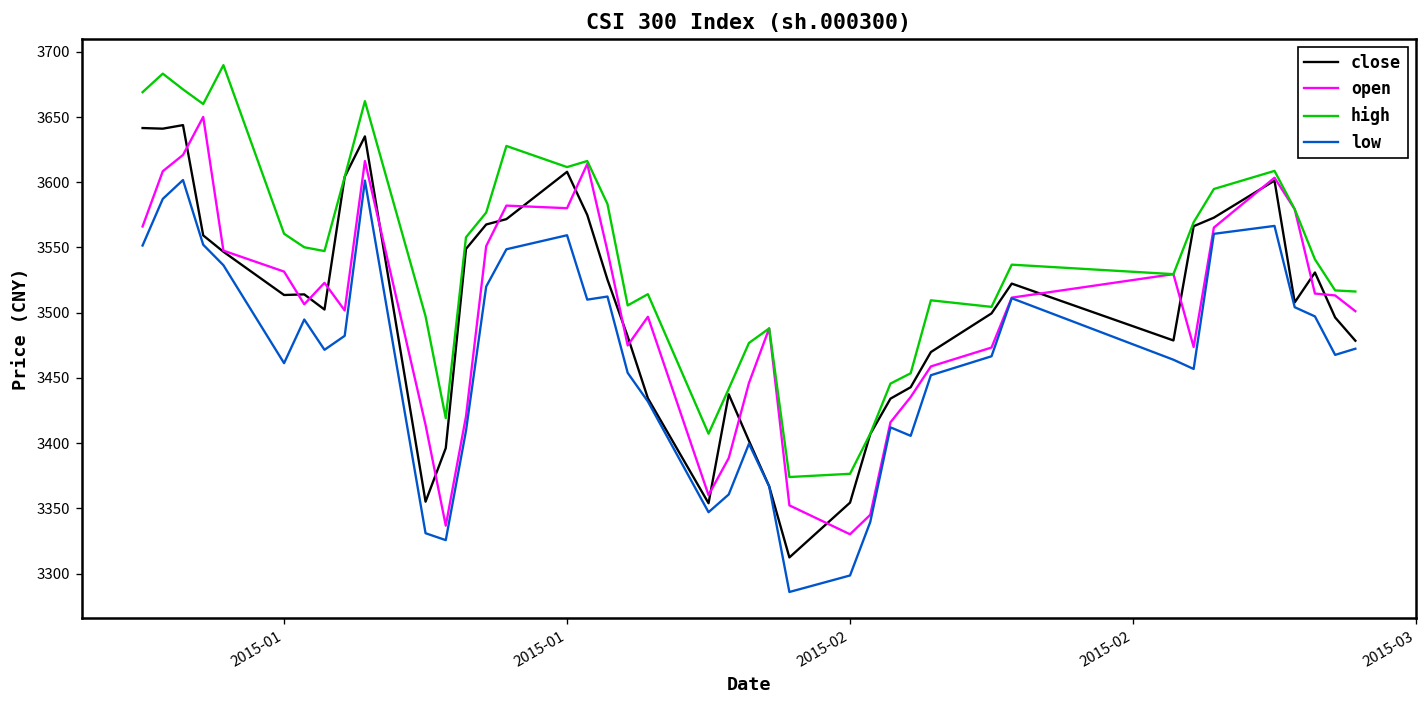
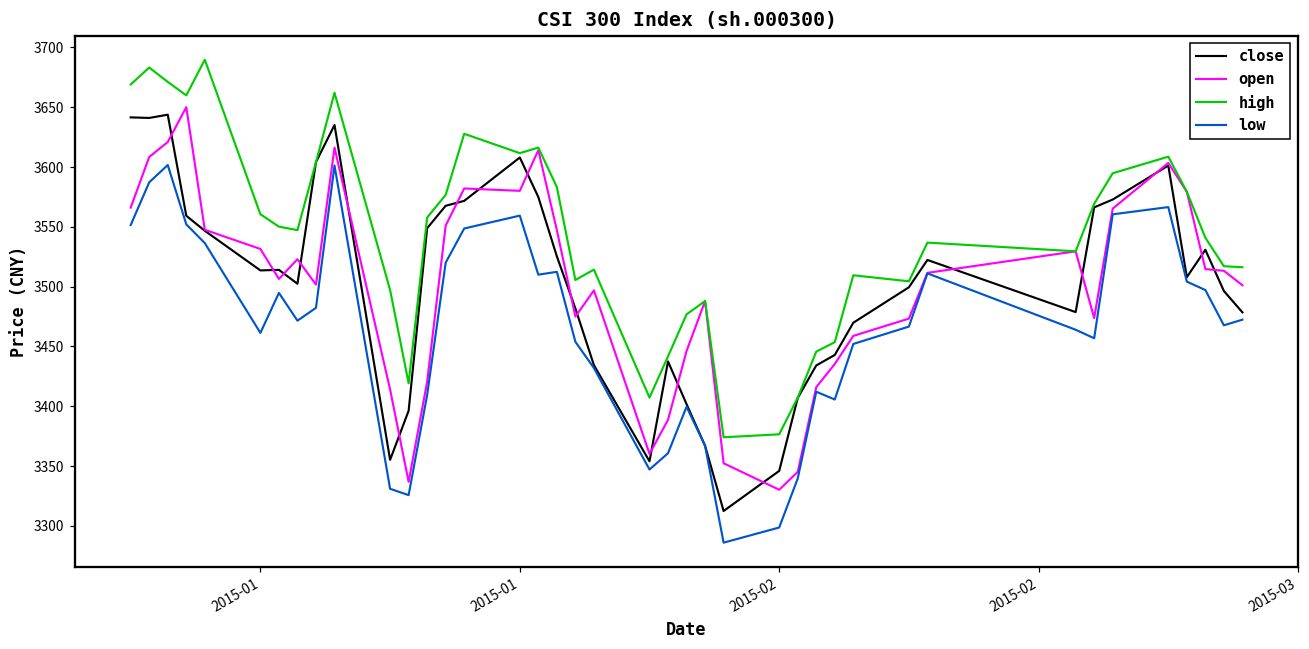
close, 2015-02: 3354 -> 3346
